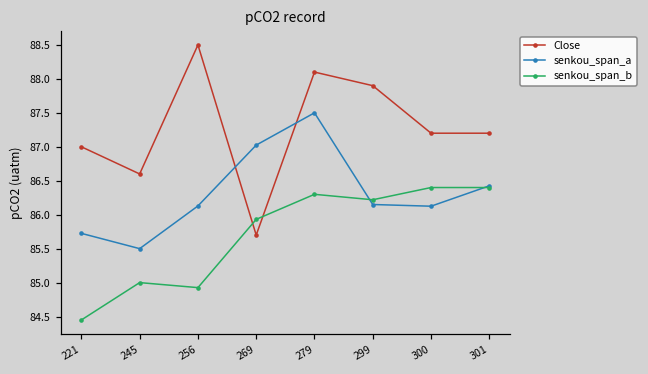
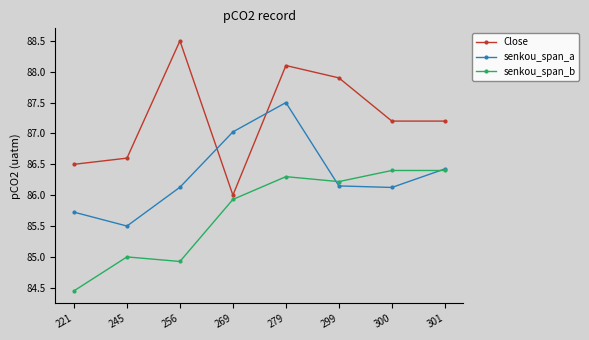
Close, 221: 87.0 -> 86.5
Close, 269: 85.7 -> 86.0
